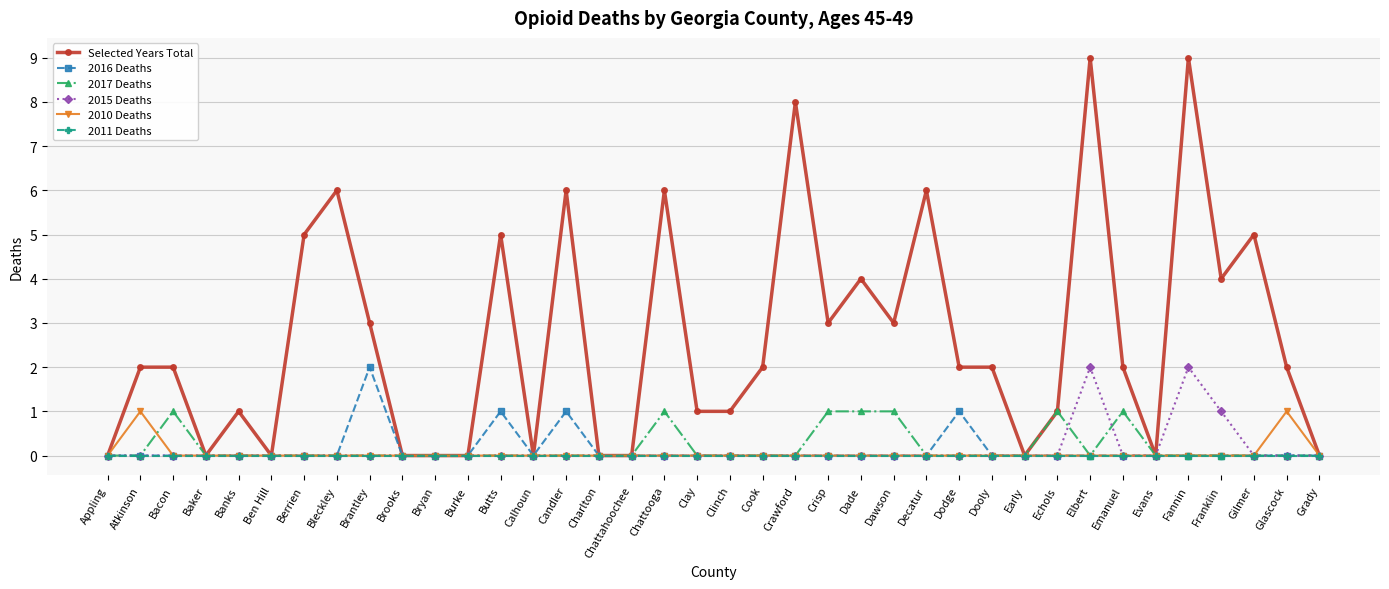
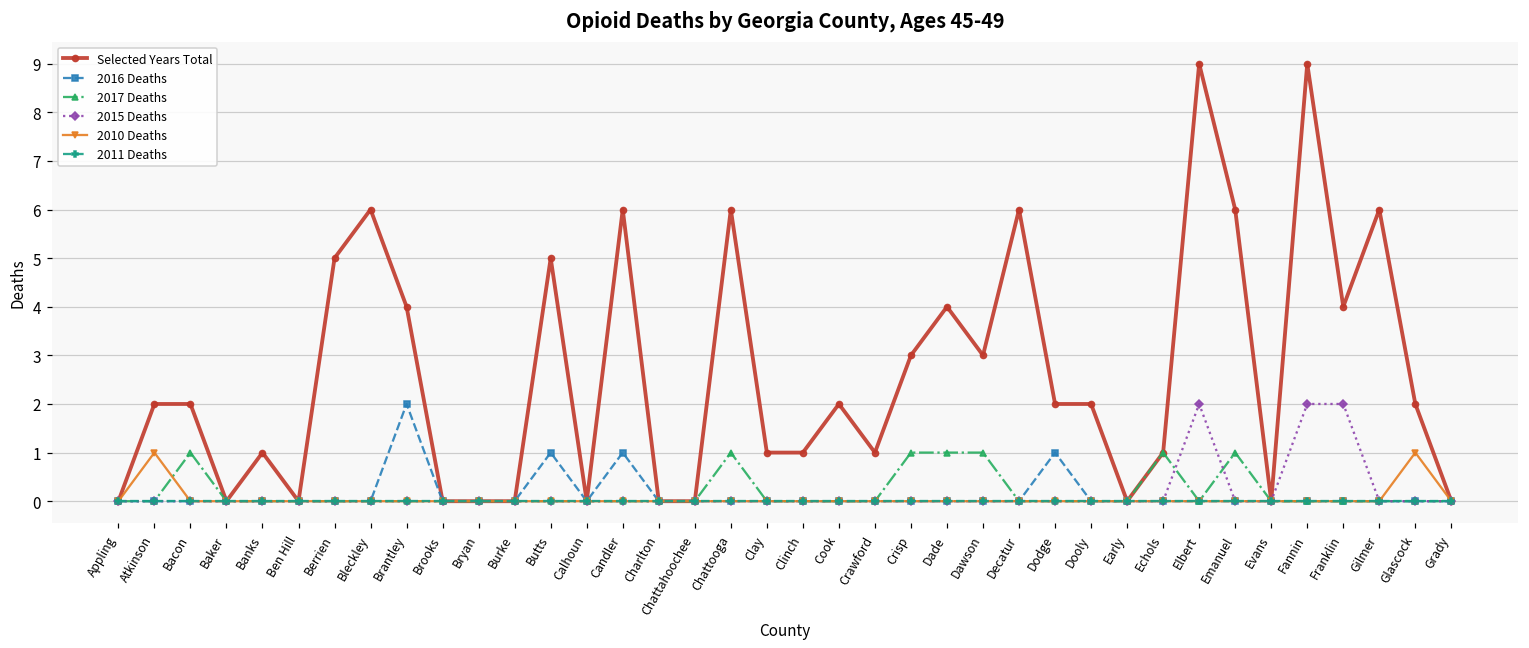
Selected Years Total, Brantley: 3 -> 4
Selected Years Total, Crawford: 8 -> 1
Selected Years Total, Emanuel: 2 -> 6
2015 Deaths, Franklin: 1 -> 2
Selected Years Total, Gilmer: 5 -> 6
